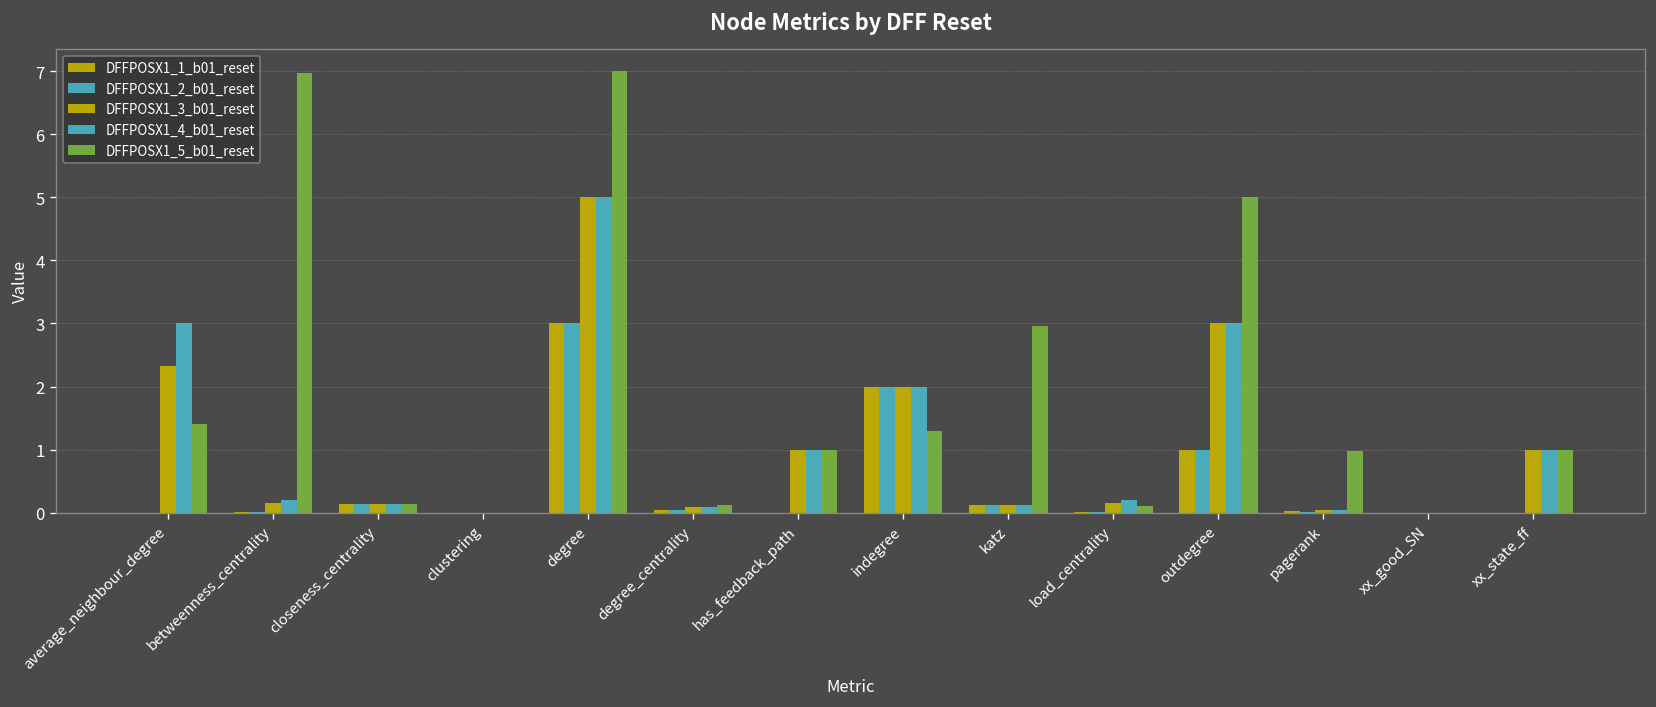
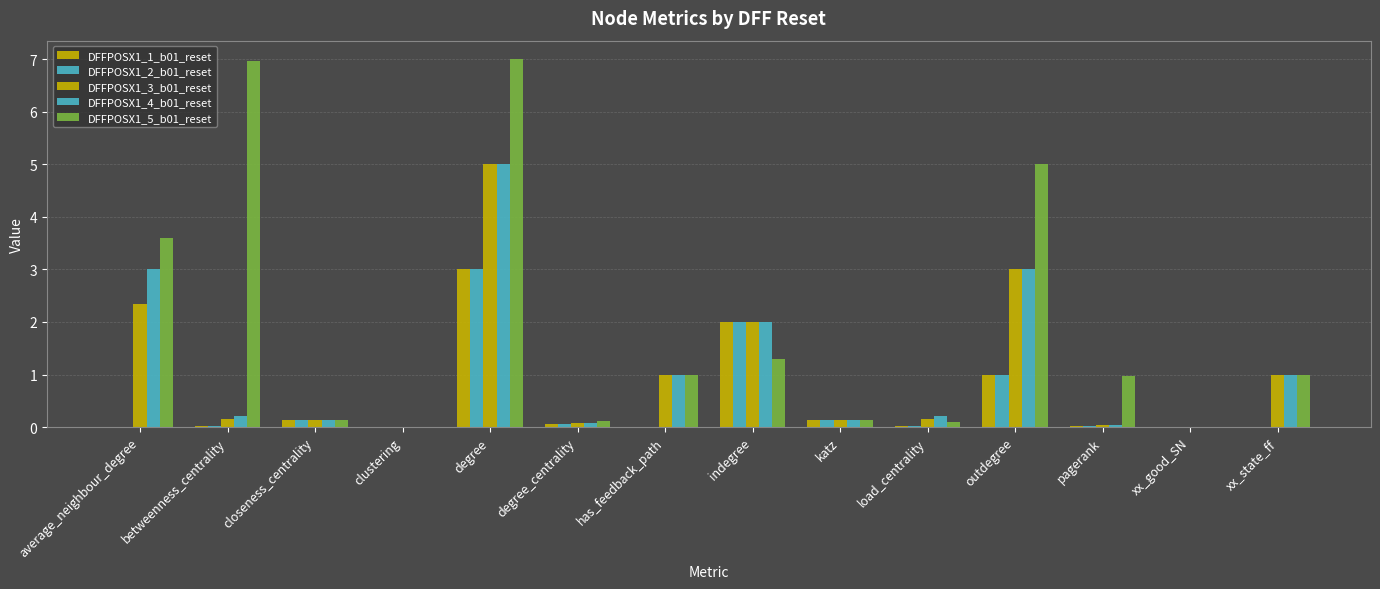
DFFPOSX1_5_b01_reset, average_neighbour_degree: 1.4 -> 3.6
DFFPOSX1_5_b01_reset, katz: 3.0 -> 0.1
